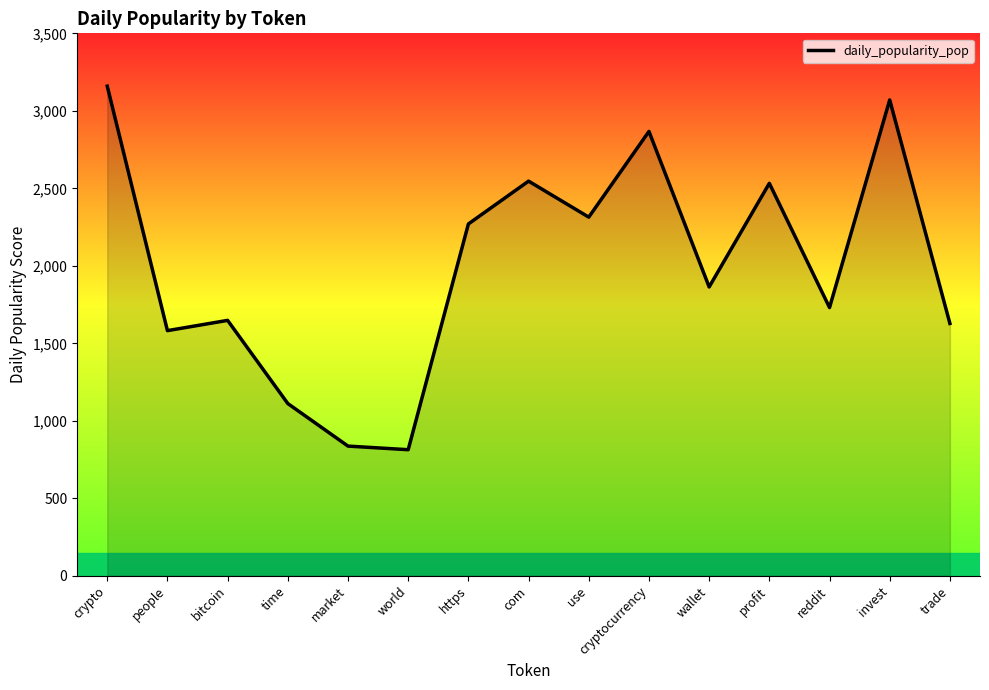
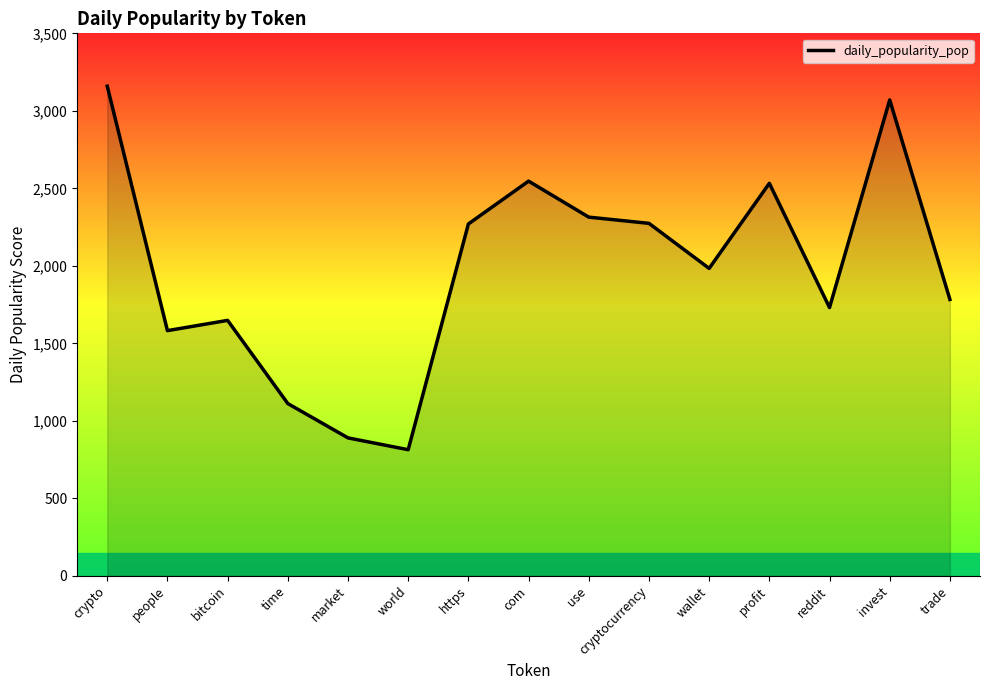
market: 840 -> 890
cryptocurrency: 2,870 -> 2,270
wallet: 1,860 -> 1,980
trade: 1,630 -> 1,780
